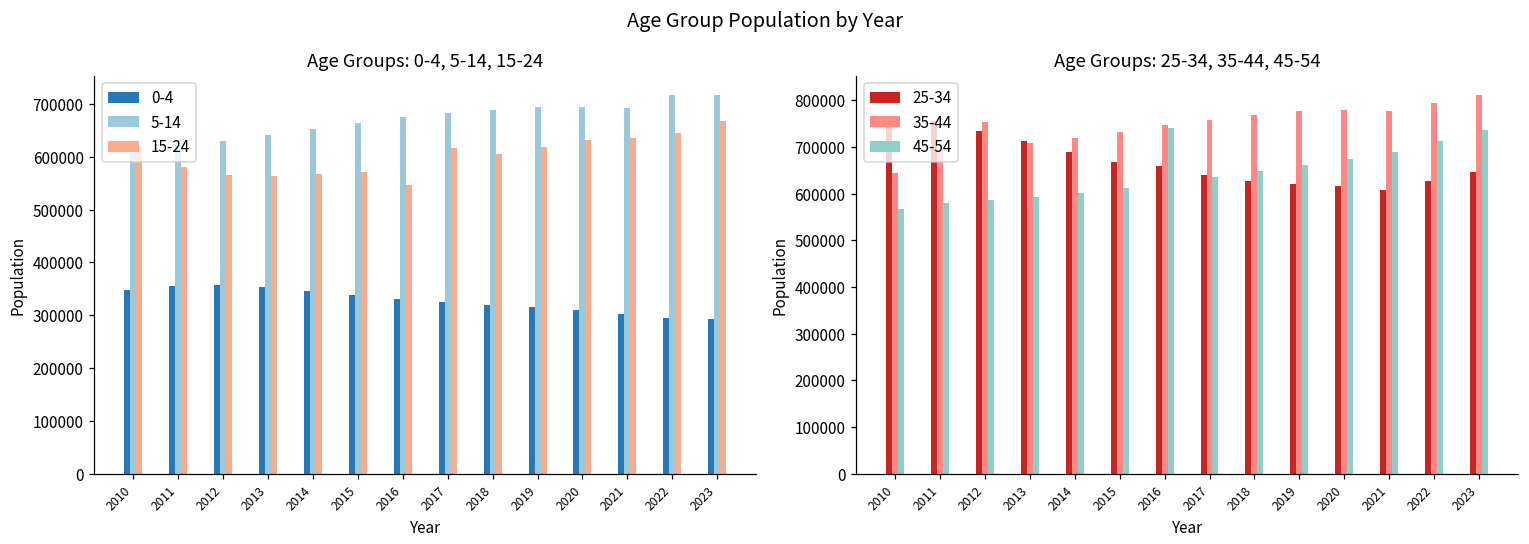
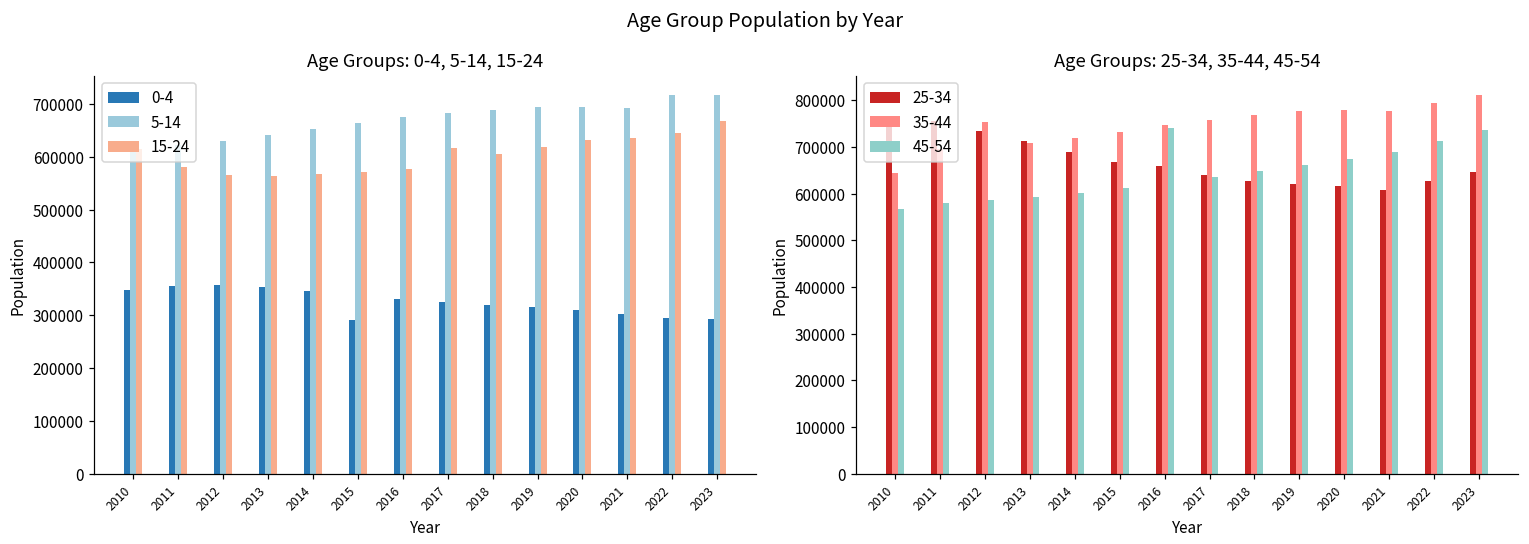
Age Groups: 0-4, 5-14, 15-24, 0-4, 2015: 340000 -> 290000
Age Groups: 0-4, 5-14, 15-24, 15-24, 2016: 550000 -> 580000
